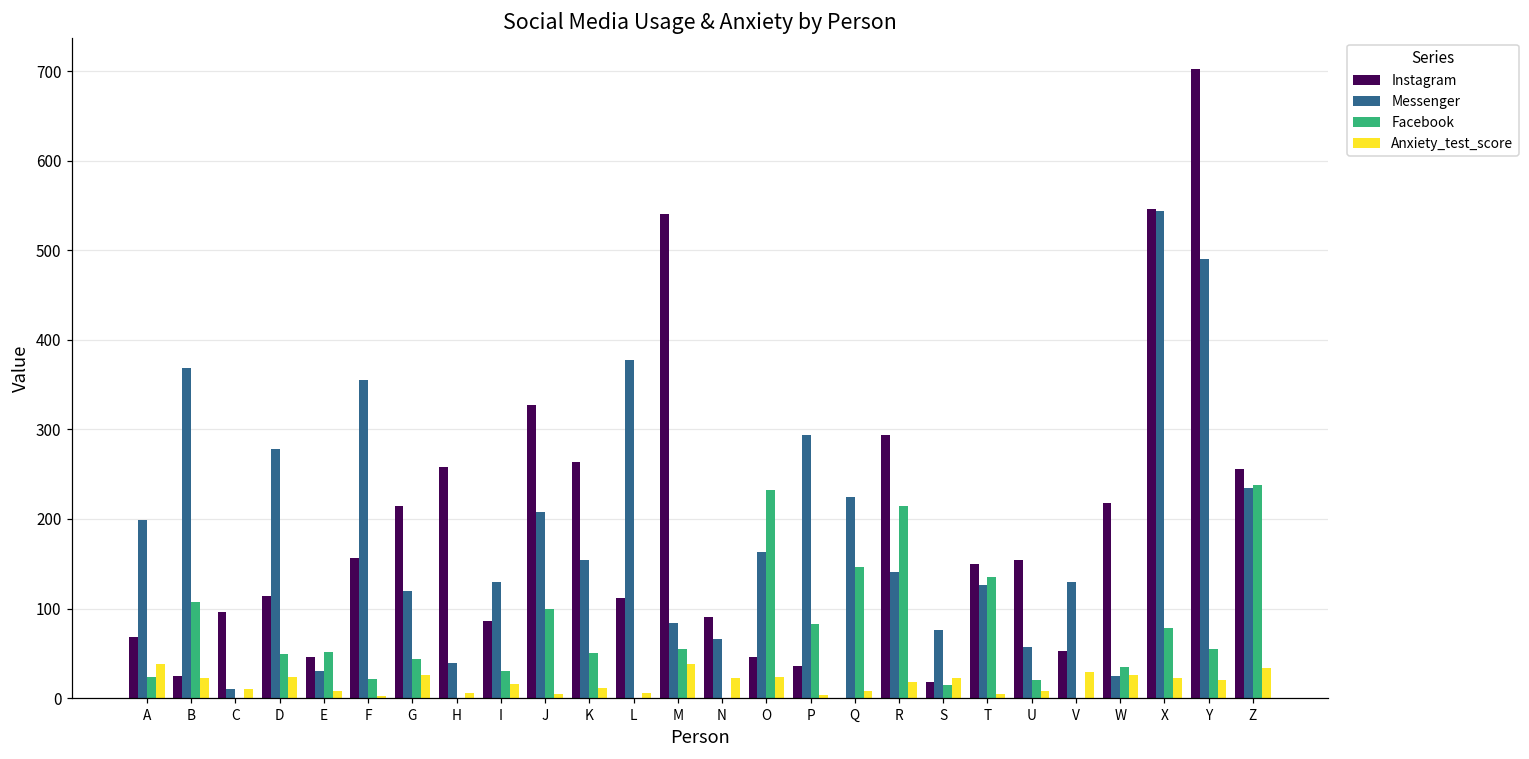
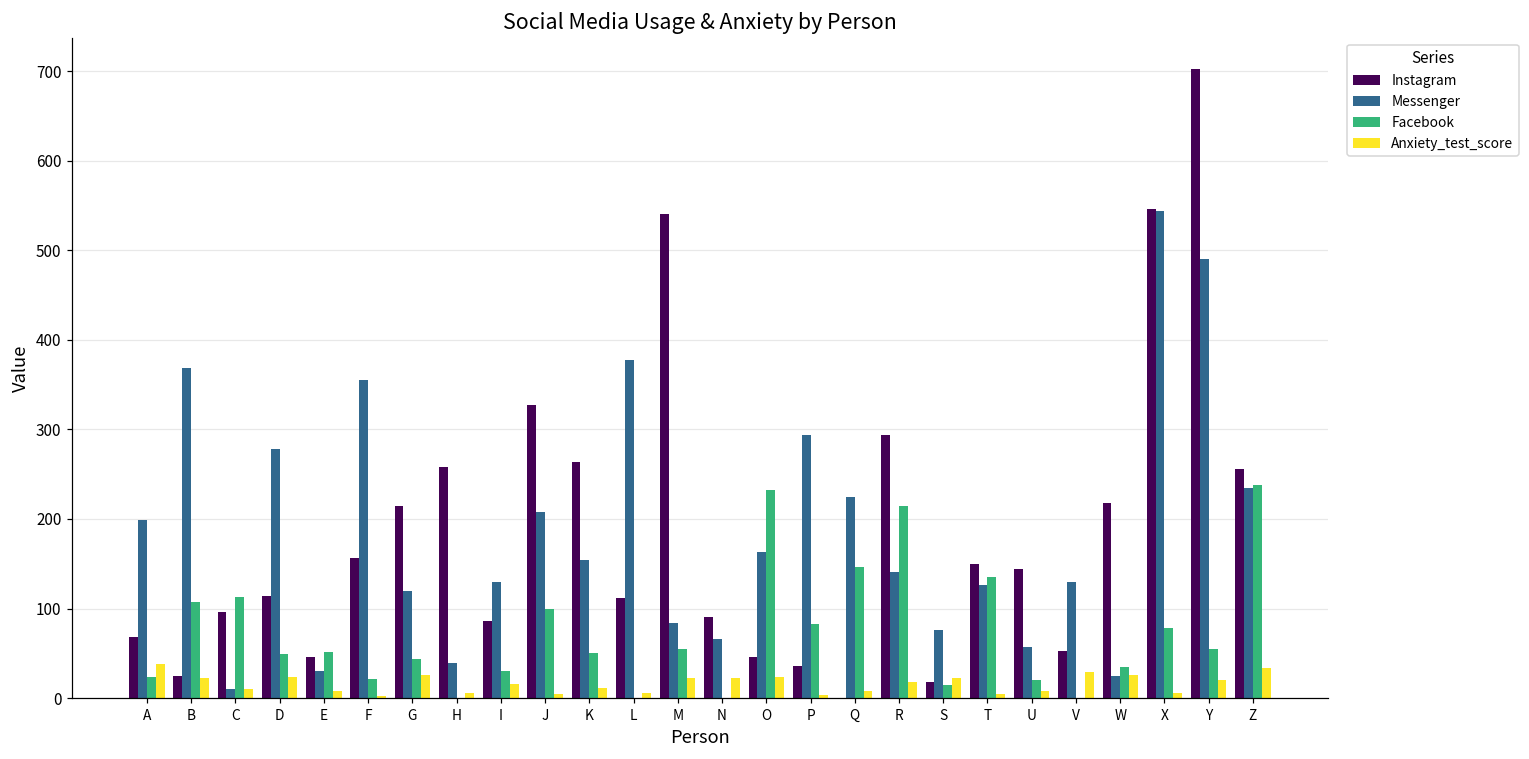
Facebook, C: 0 -> 110
Anxiety_test_score, M: 40 -> 20
Instagram, U: 150 -> 140
Anxiety_test_score, X: 20 -> 10
